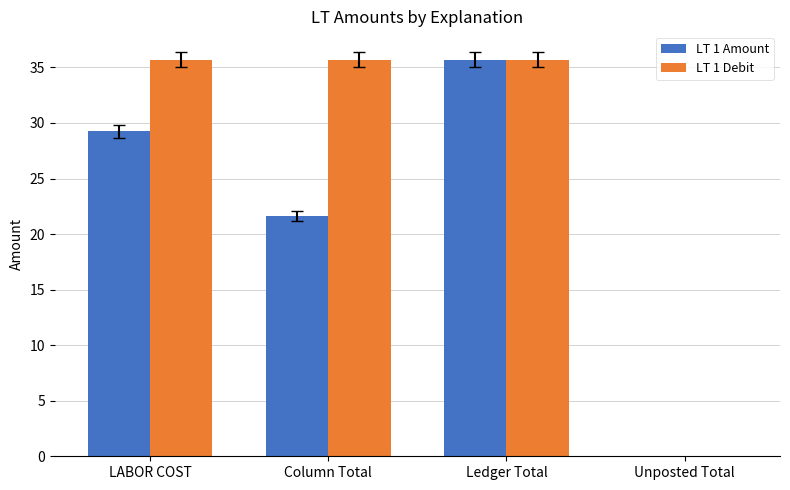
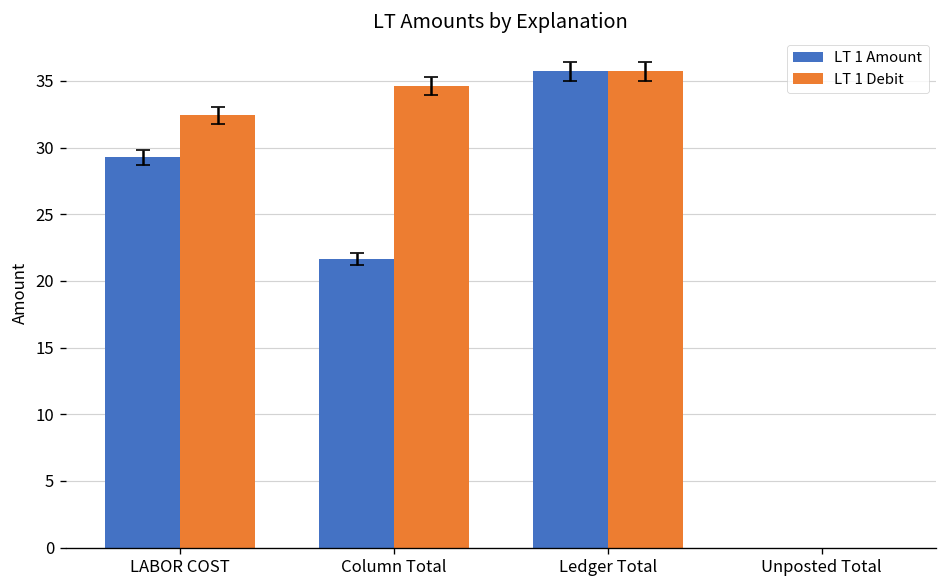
LT 1 Debit, LABOR COST: 35.7 -> 32.4
LT 1 Debit, Column Total: 35.7 -> 34.6
